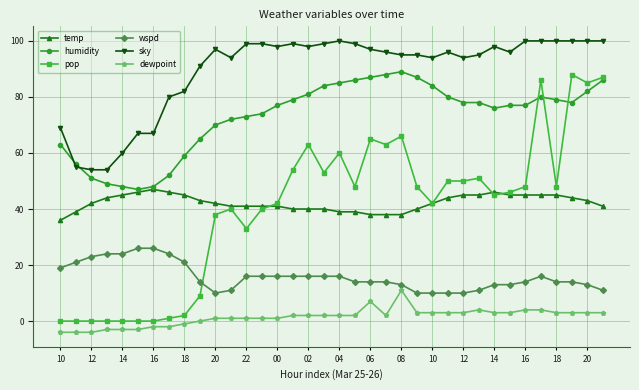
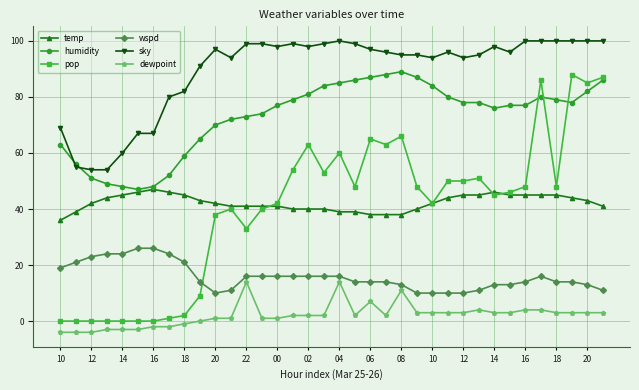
dewpoint, 22: 1 -> 14
dewpoint, 04: 2 -> 14
